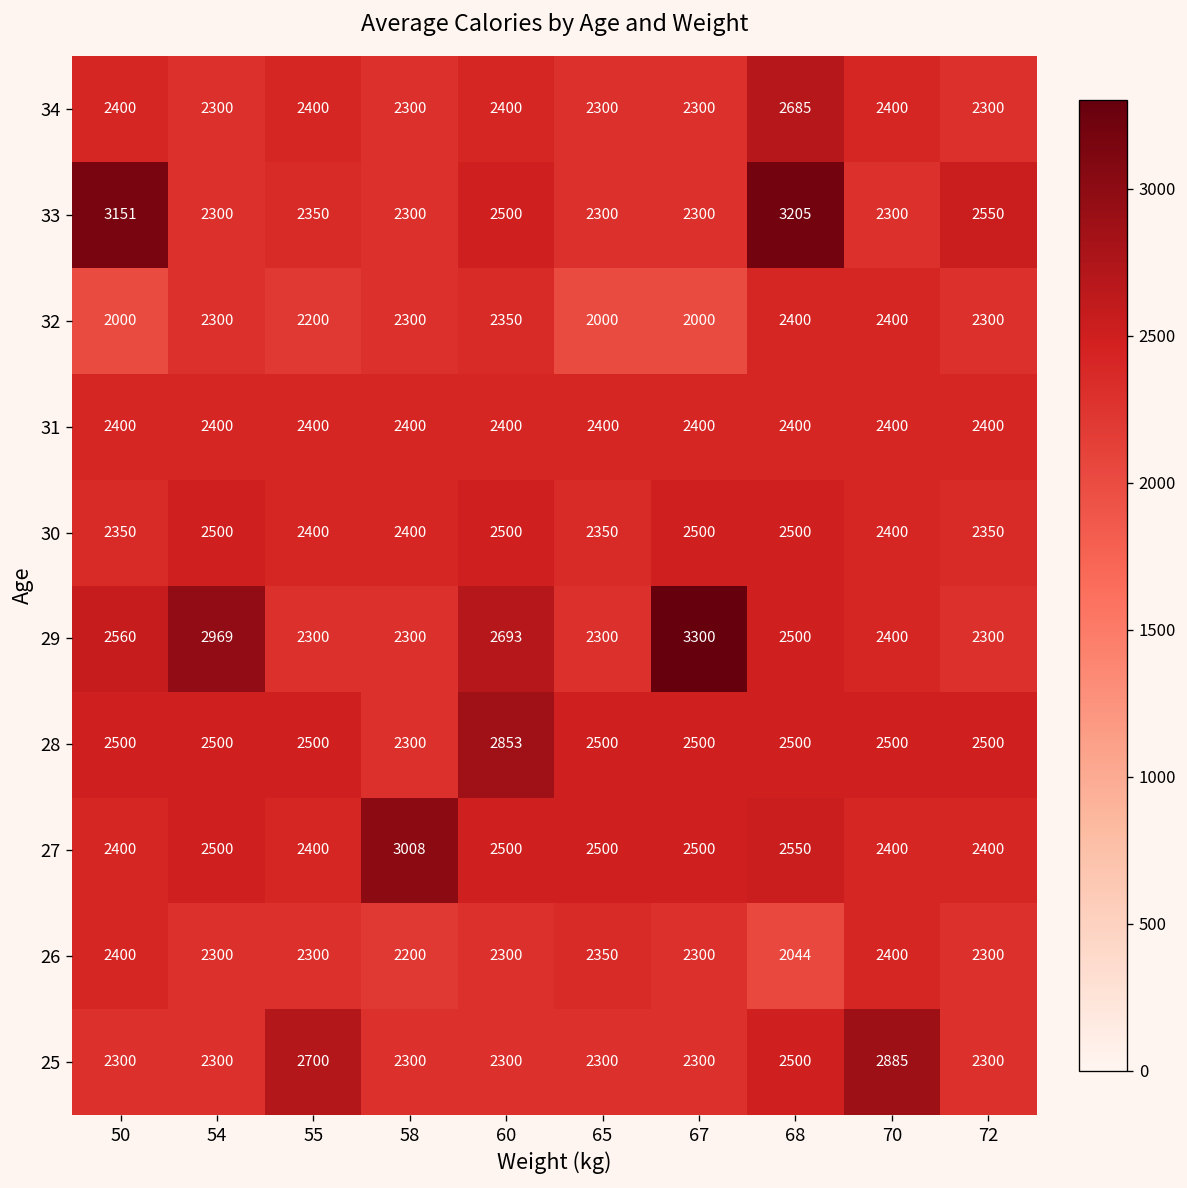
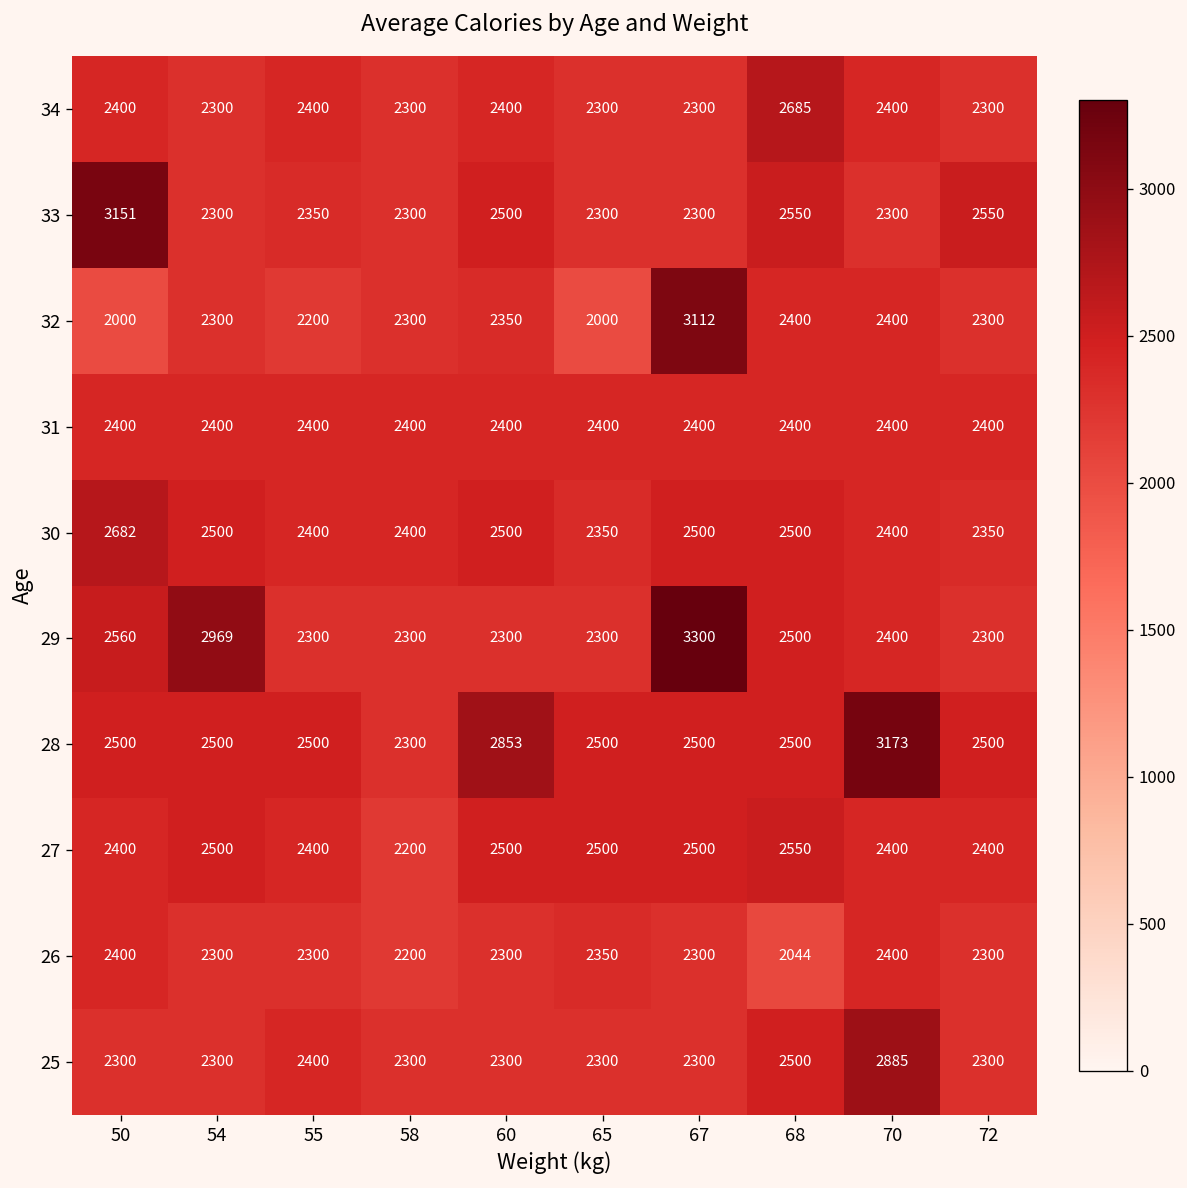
33, 68: 3205 -> 2550
32, 67: 2000 -> 3112
30, 50: 2350 -> 2682
29, 60: 2693 -> 2300
28, 70: 2500 -> 3173
27, 58: 3008 -> 2200
25, 55: 2700 -> 2400
